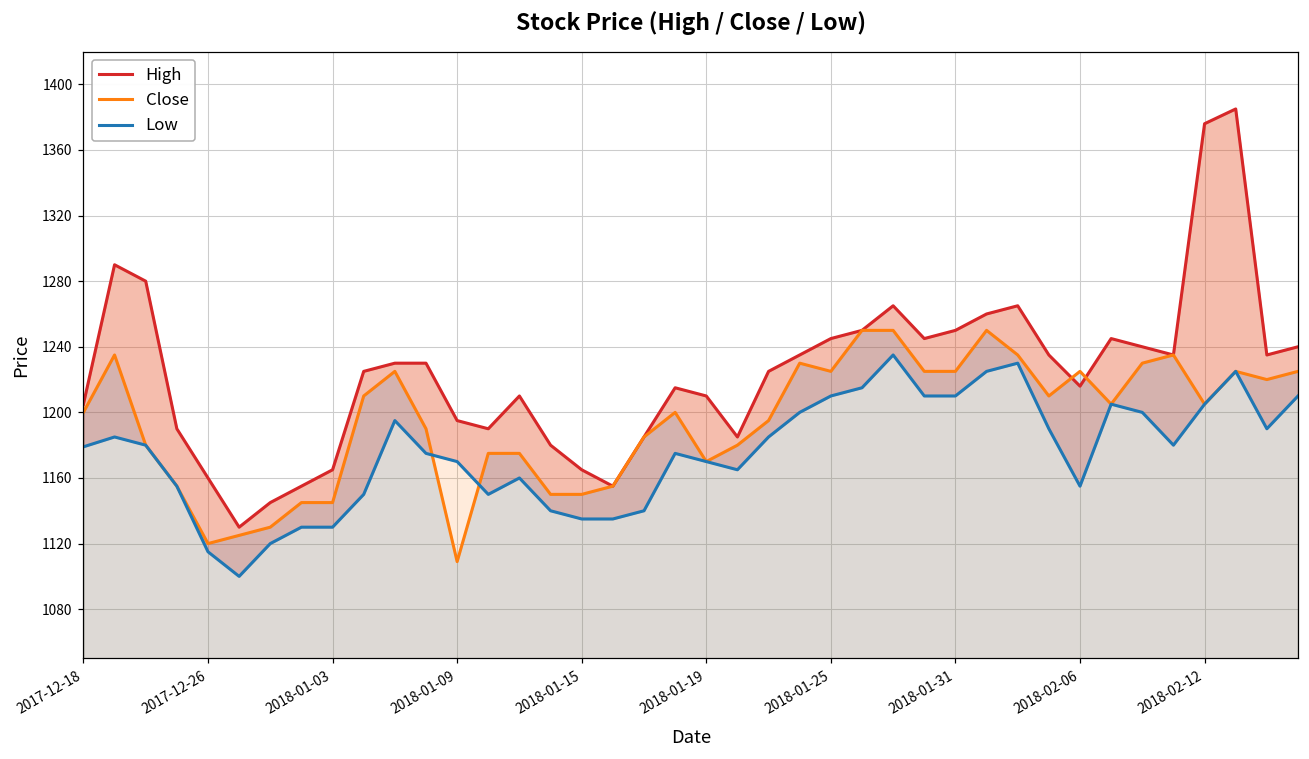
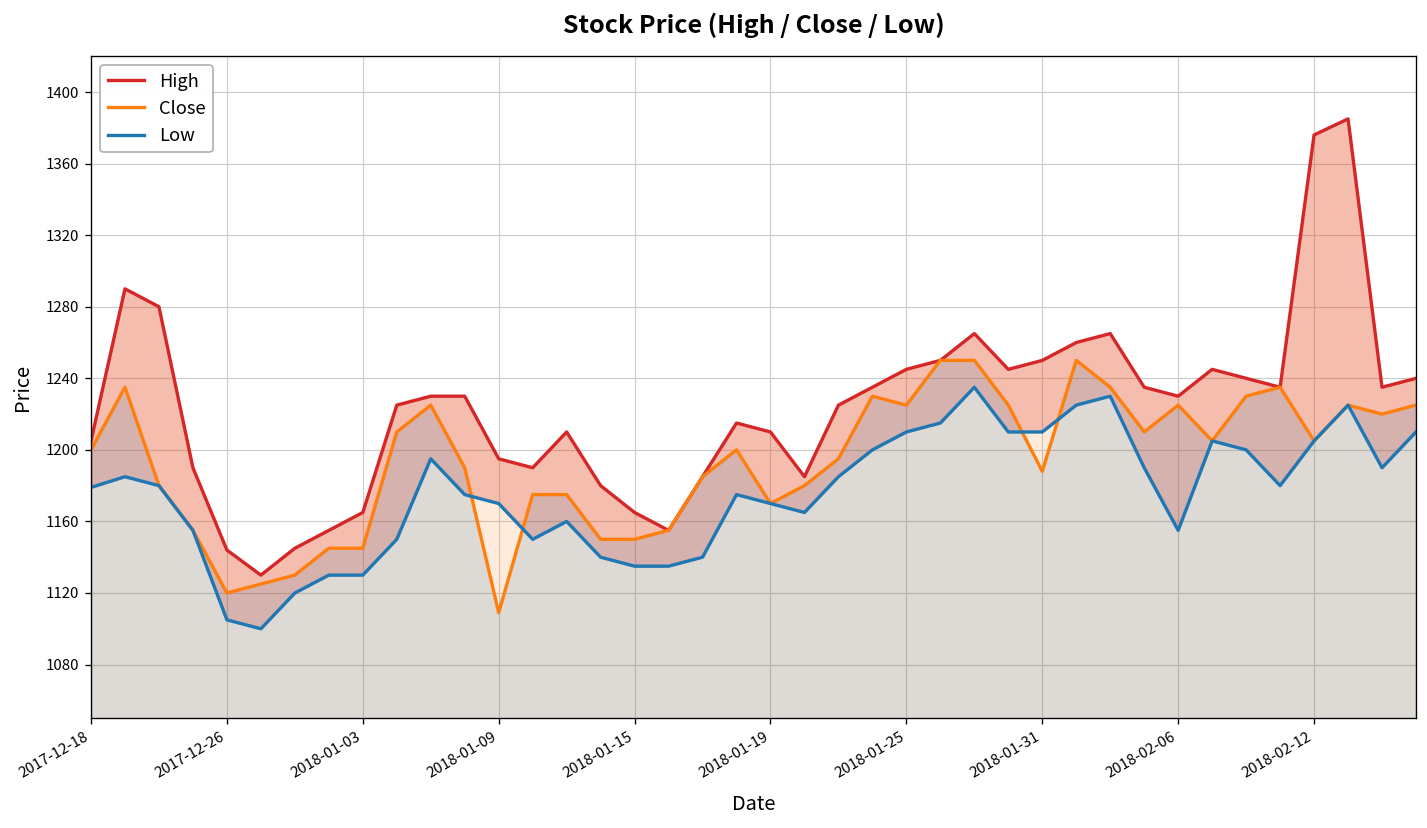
High, 2017-12-26: 1160 -> 1144
Low, 2017-12-26: 1115 -> 1105
Close, 2018-01-31: 1225 -> 1188
High, 2018-02-06: 1216 -> 1230
